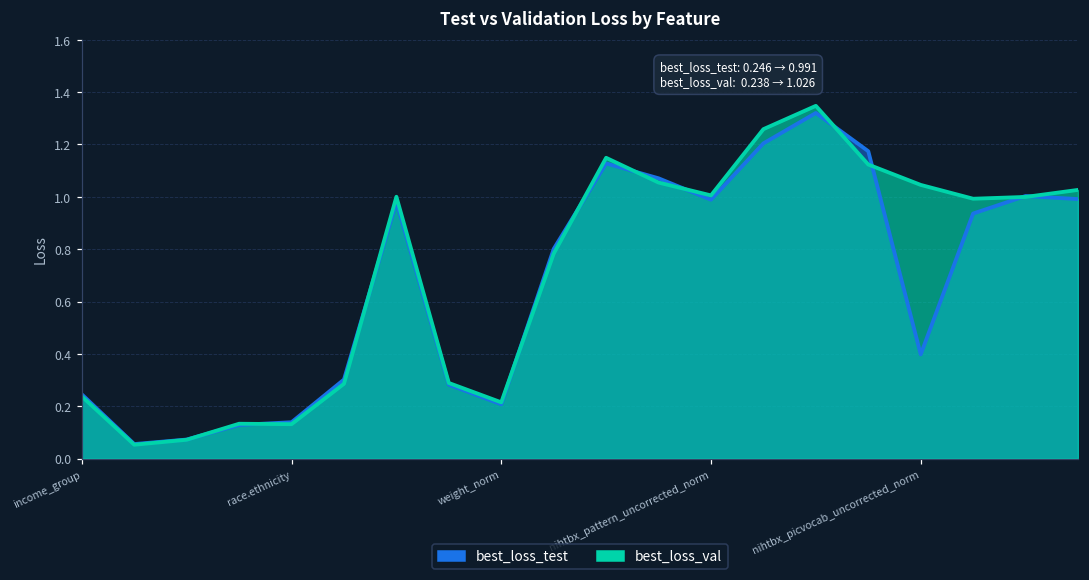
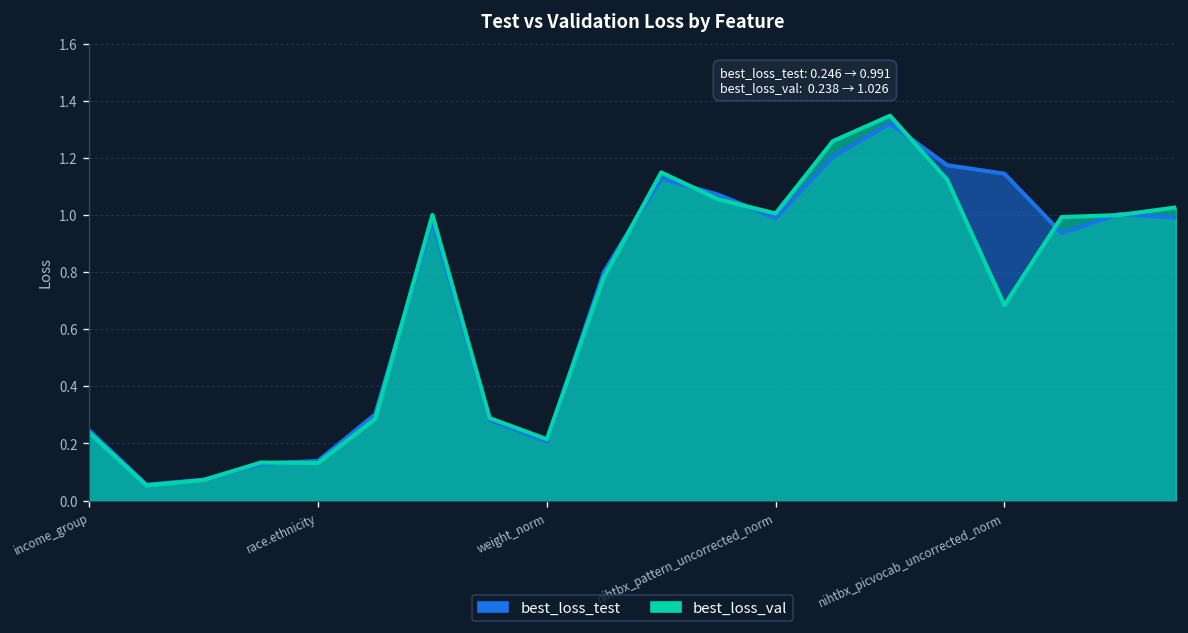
best_loss_test, nihtbx_picvocab_uncorrected_norm: 0.40 -> 1.14
best_loss_val, nihtbx_picvocab_uncorrected_norm: 1.05 -> 0.68
